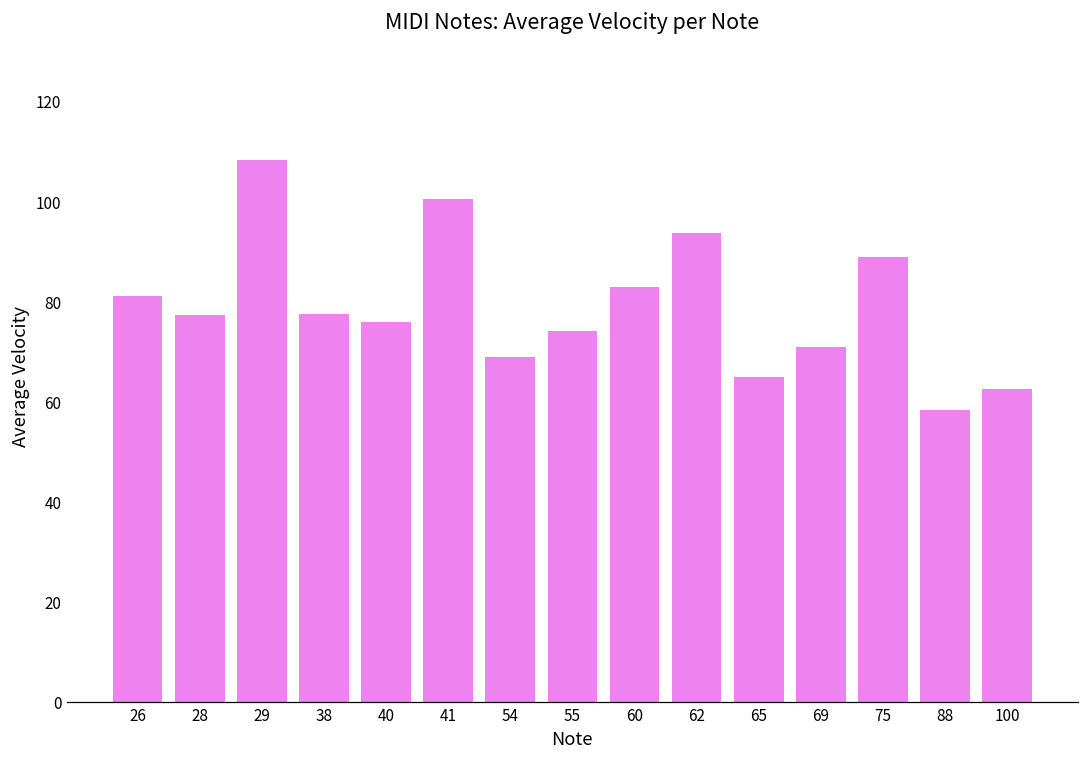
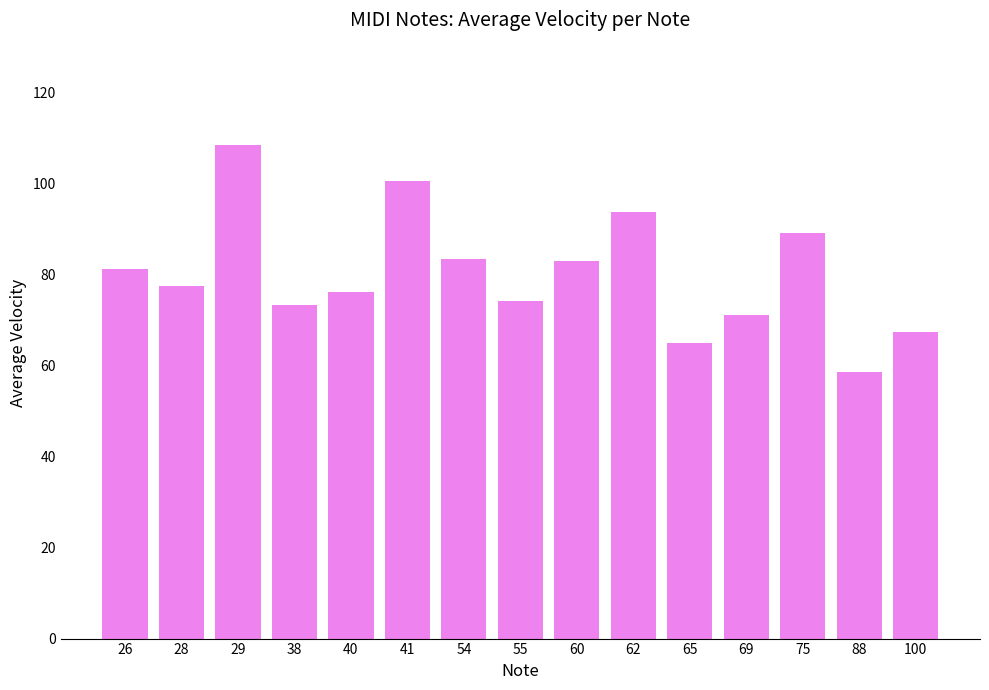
38: 78 -> 73
54: 69 -> 84
100: 63 -> 67
